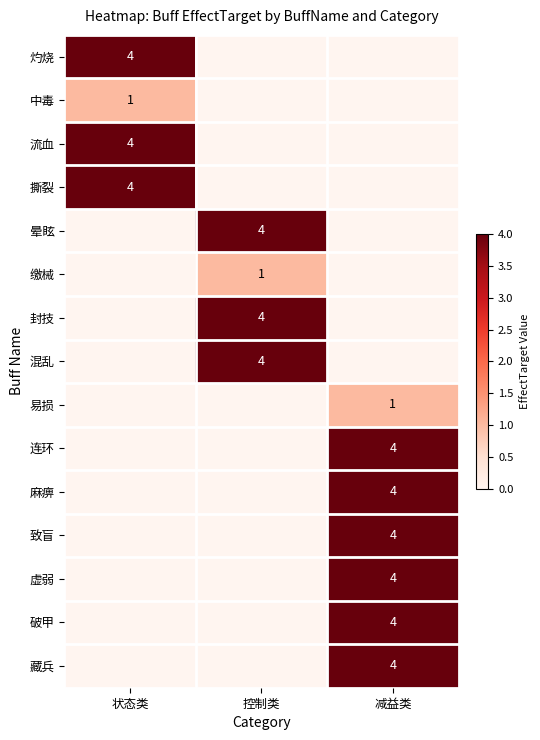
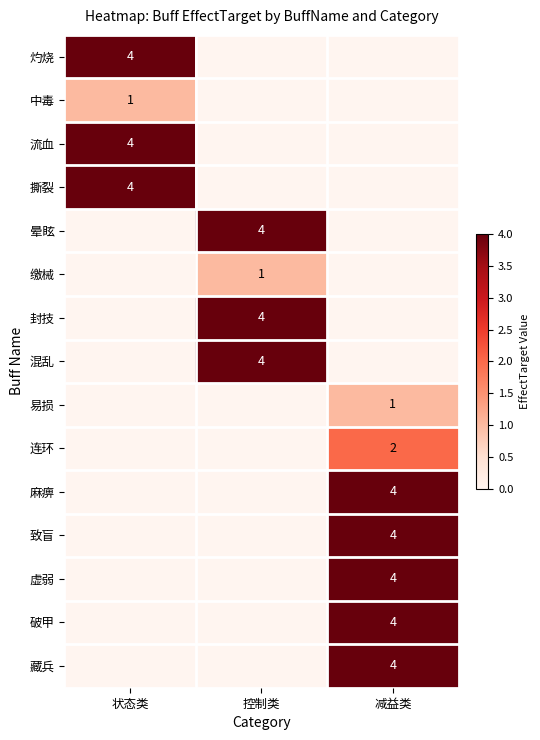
连环, 减益类: 4 -> 2
